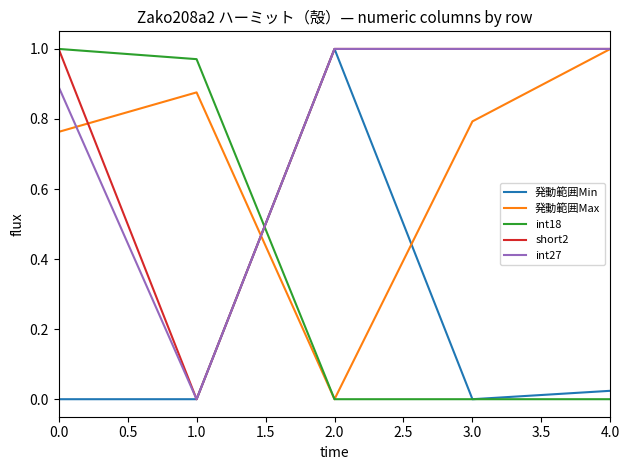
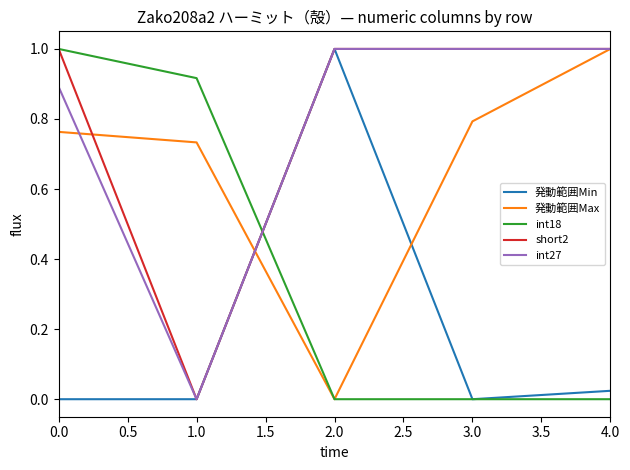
発動範囲Max, 1.0: 0.88 -> 0.73
int18, 1.0: 0.97 -> 0.92
